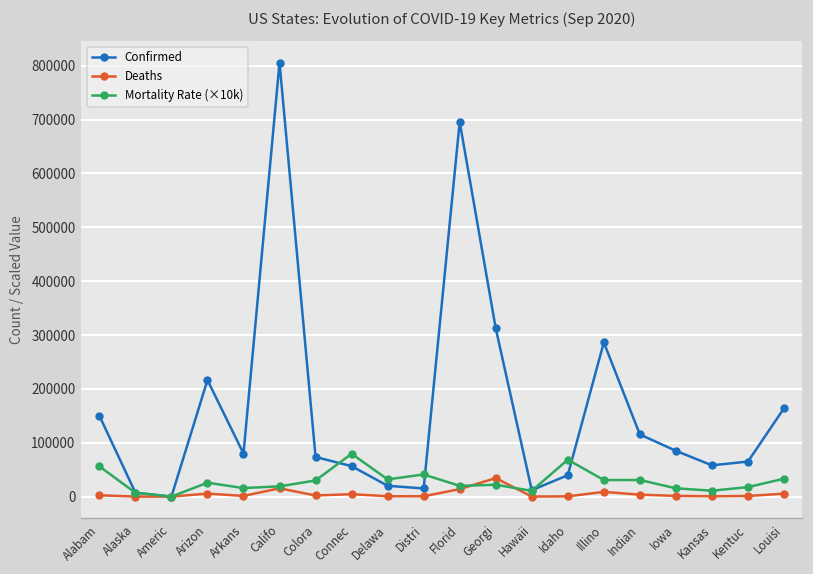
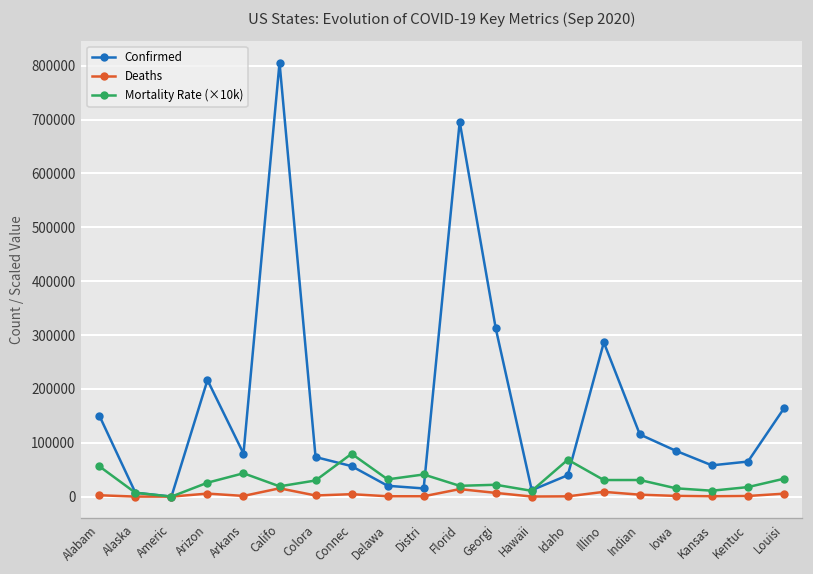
Mortality Rate (×10k), Arkans: 20000 -> 40000
Deaths, Georgi: 30000 -> 10000
